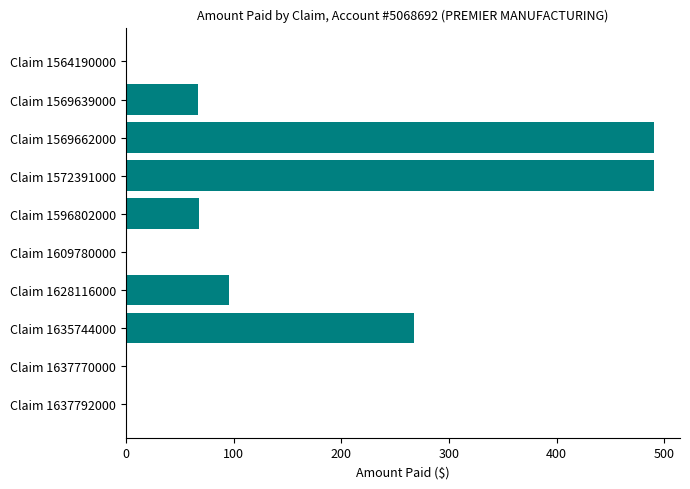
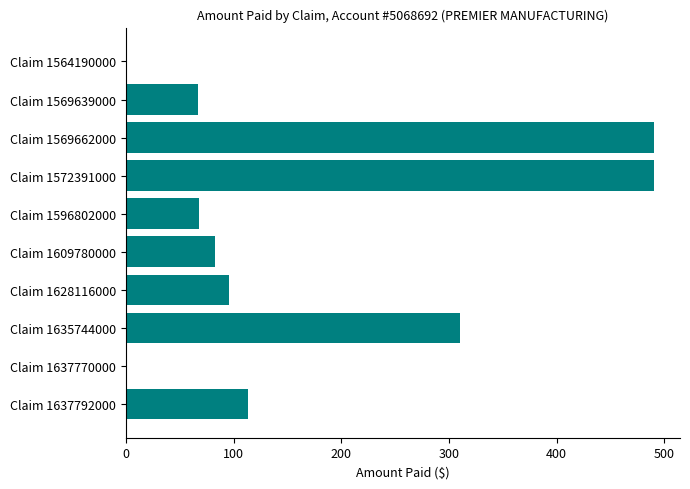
Claim 1609780000: 0 -> 83
Claim 1635744000: 268 -> 310
Claim 1637792000: 0 -> 114
